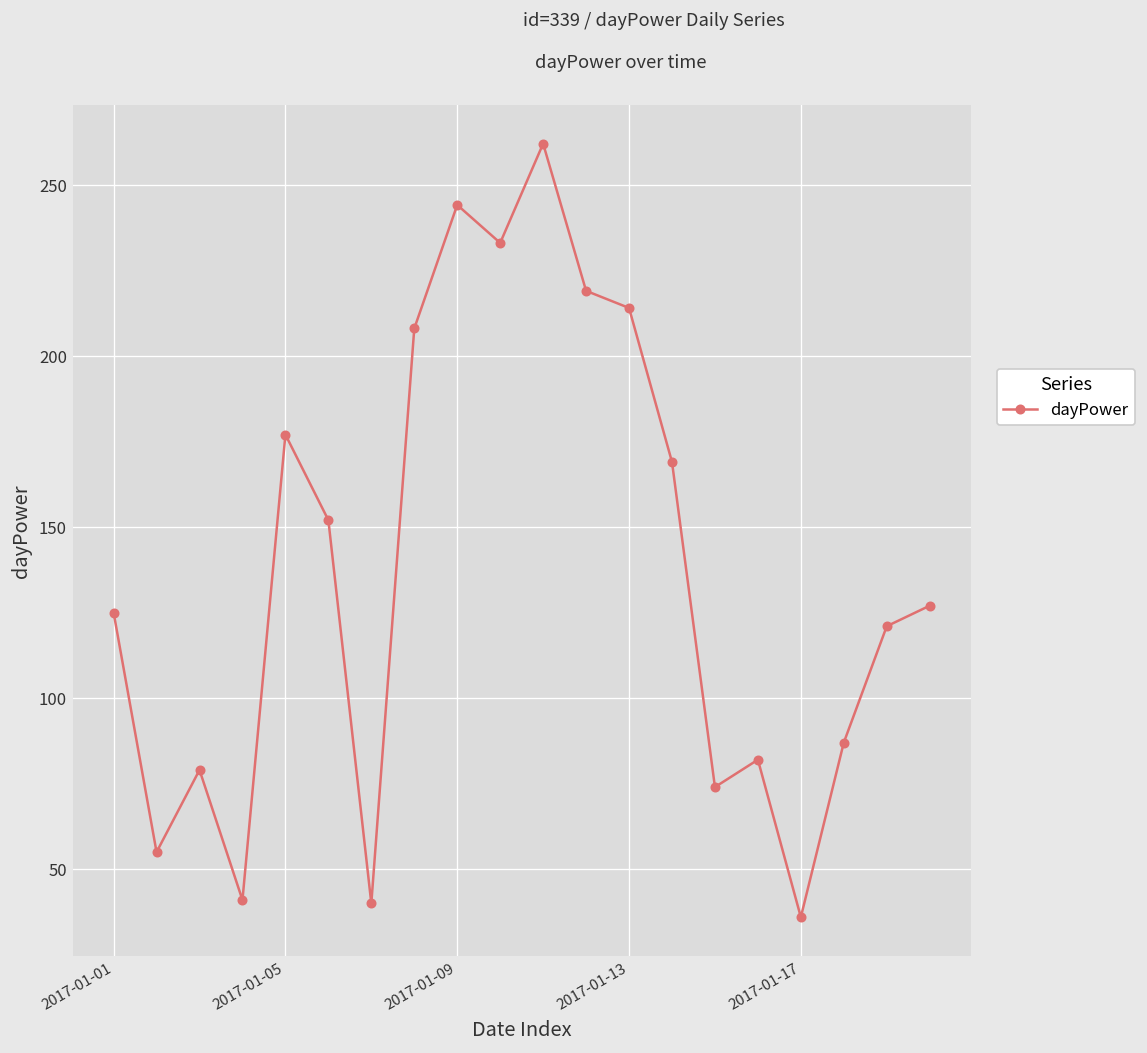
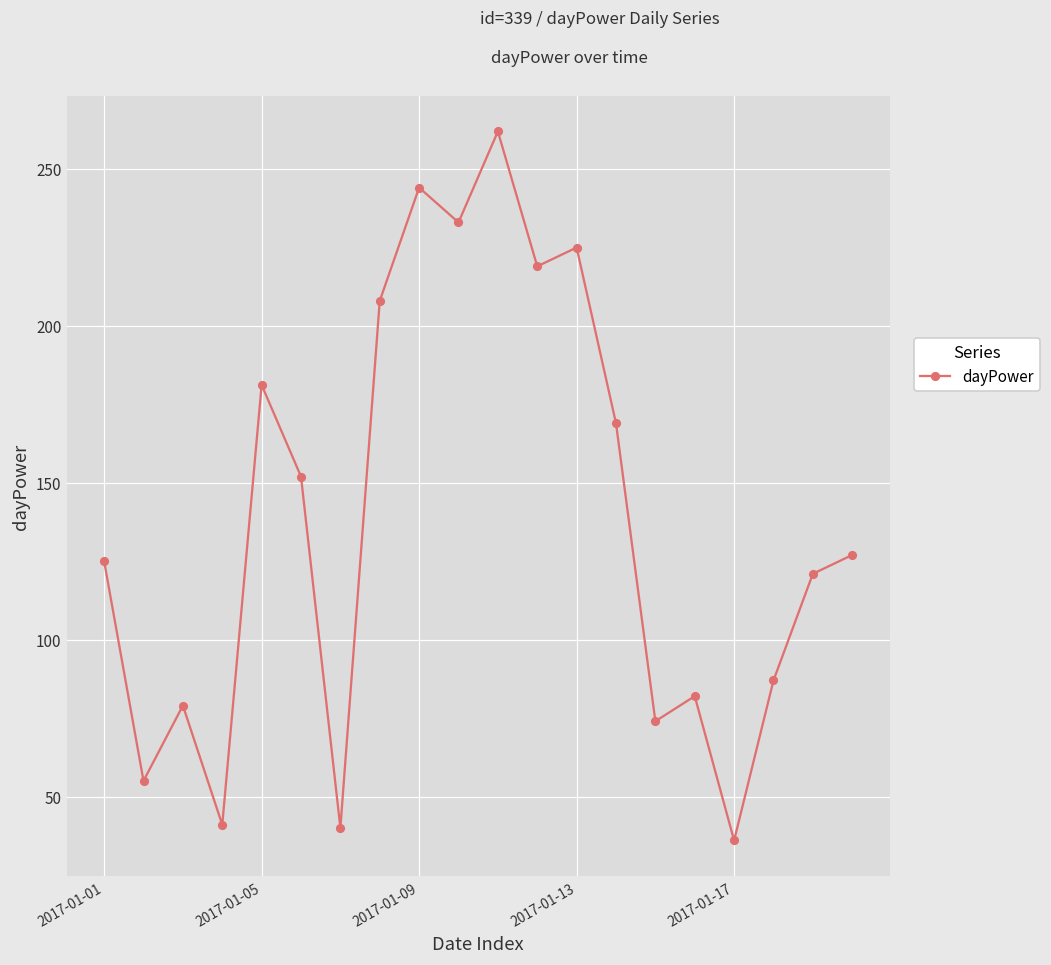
2017-01-05: 177 -> 181
2017-01-13: 214 -> 225
